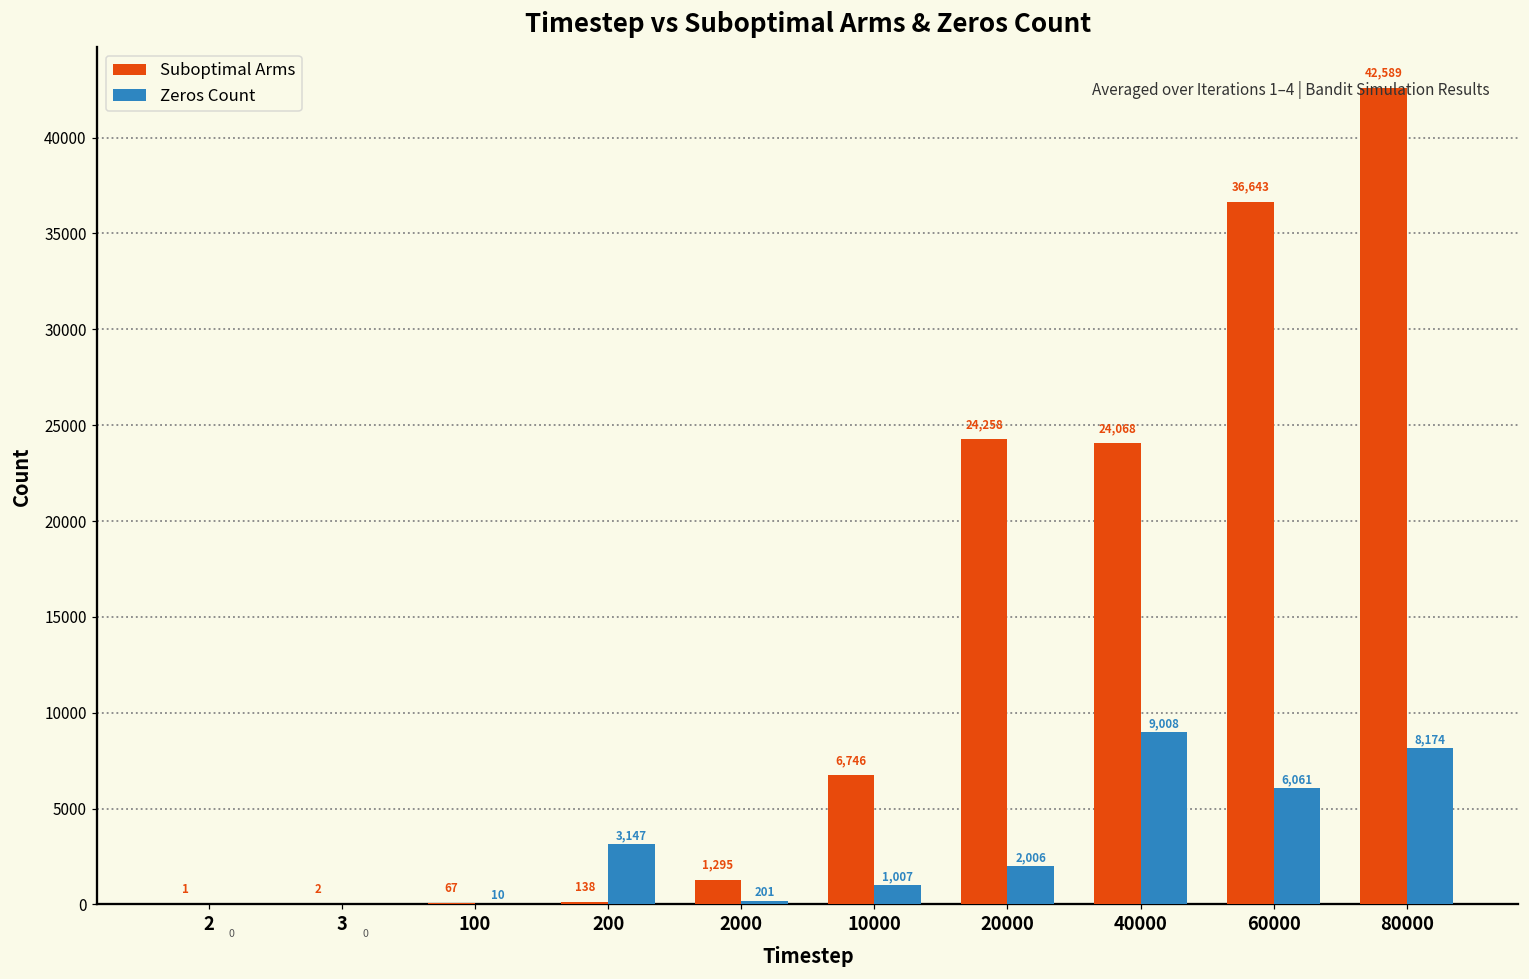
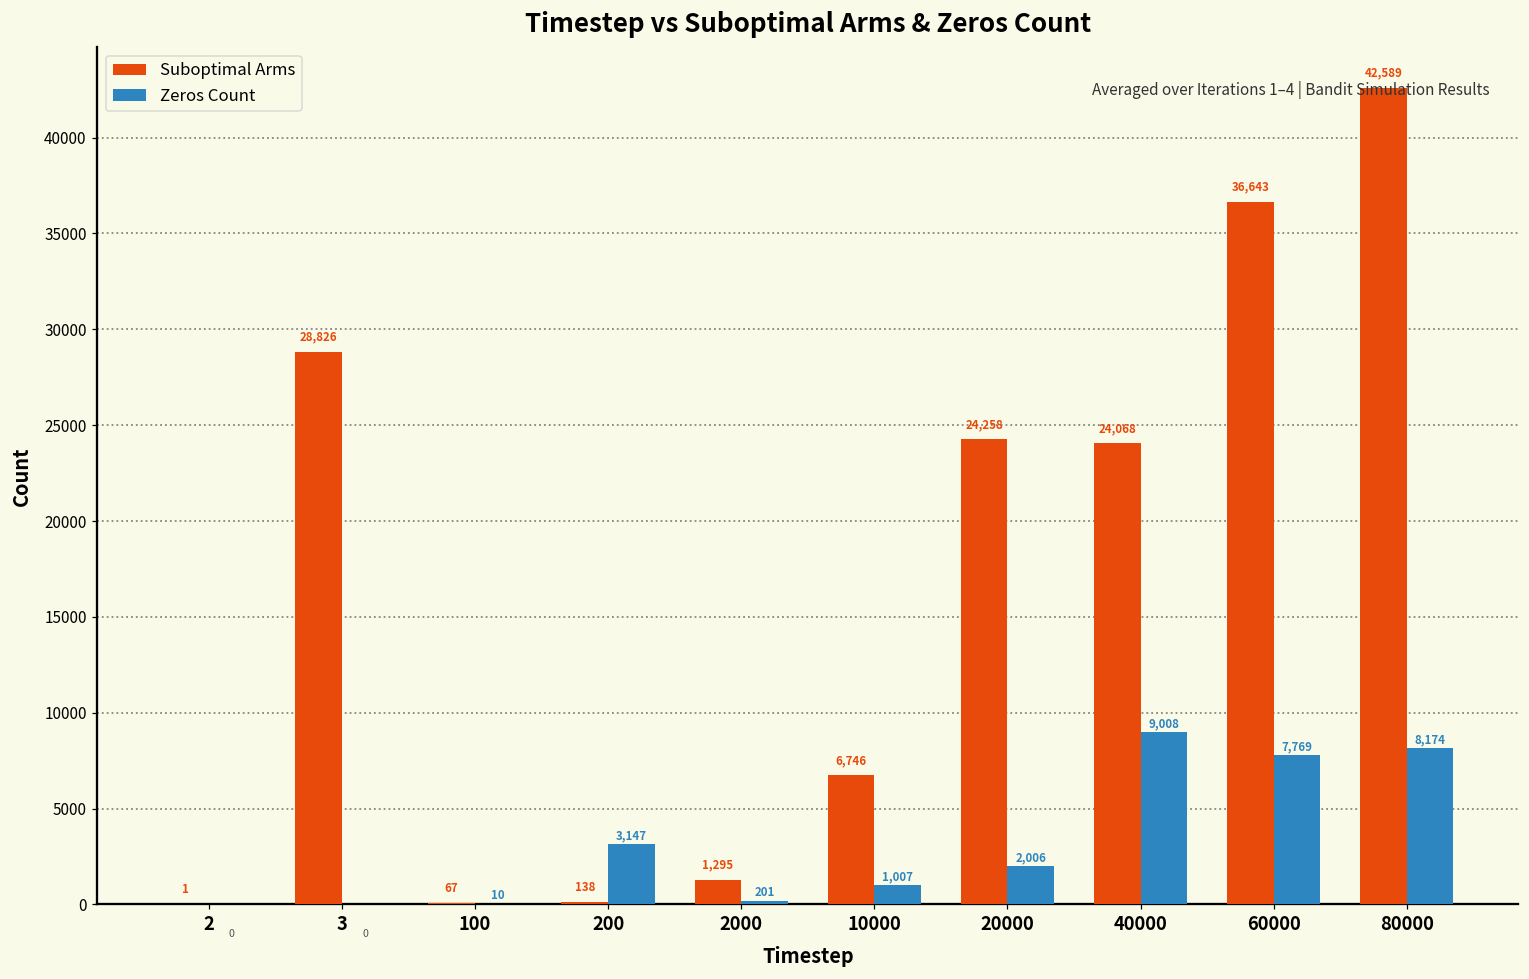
Suboptimal Arms, 3: 2 -> 28,826
Zeros Count, 60000: 6,061 -> 7,769
